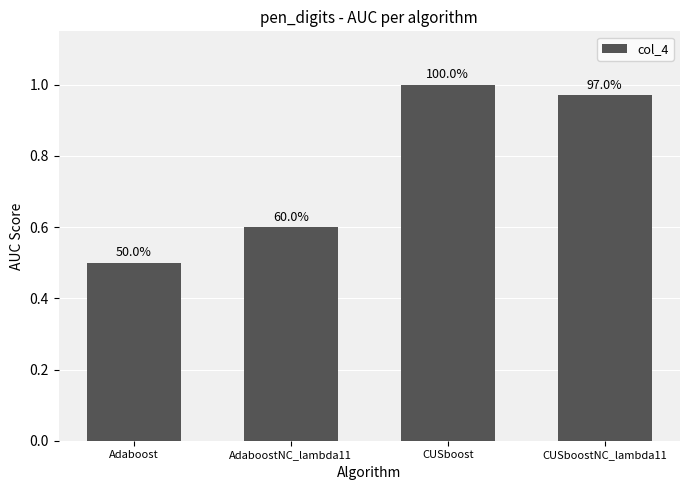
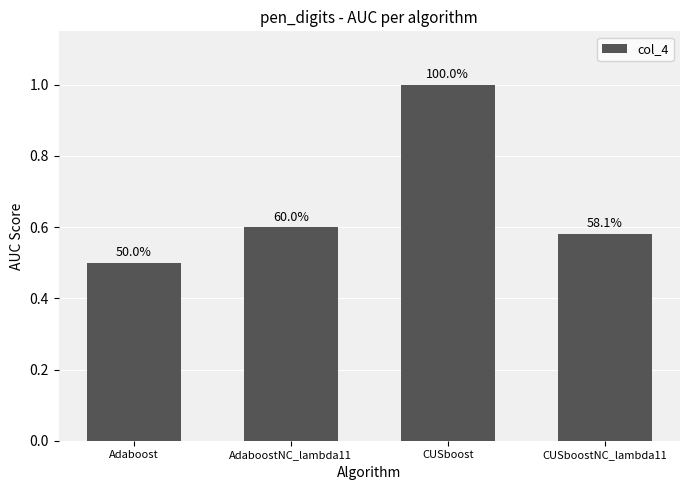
CUSboostNC_lambda11: 97.0% -> 58.1%
